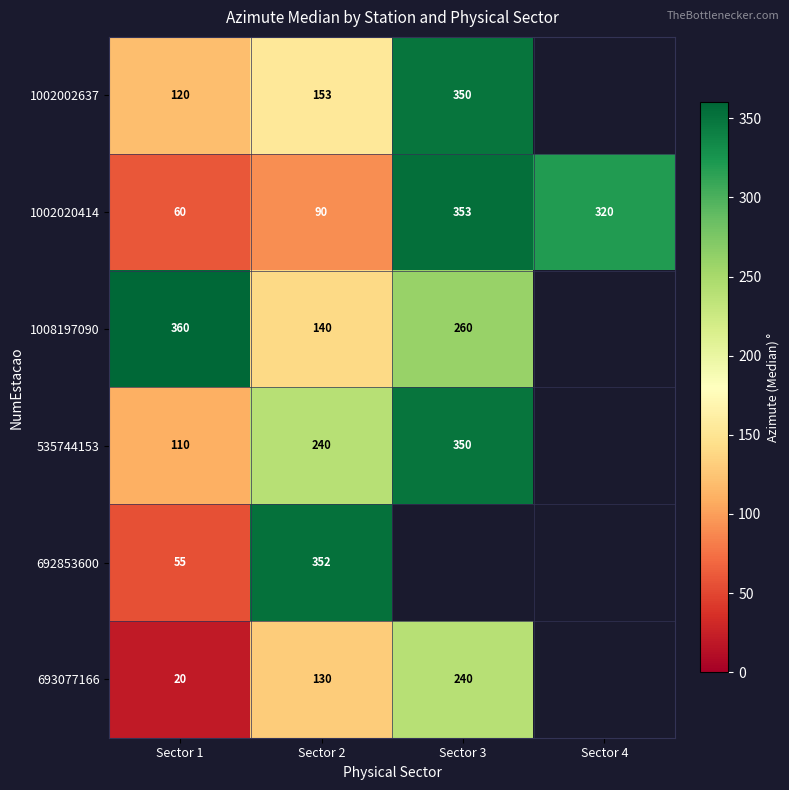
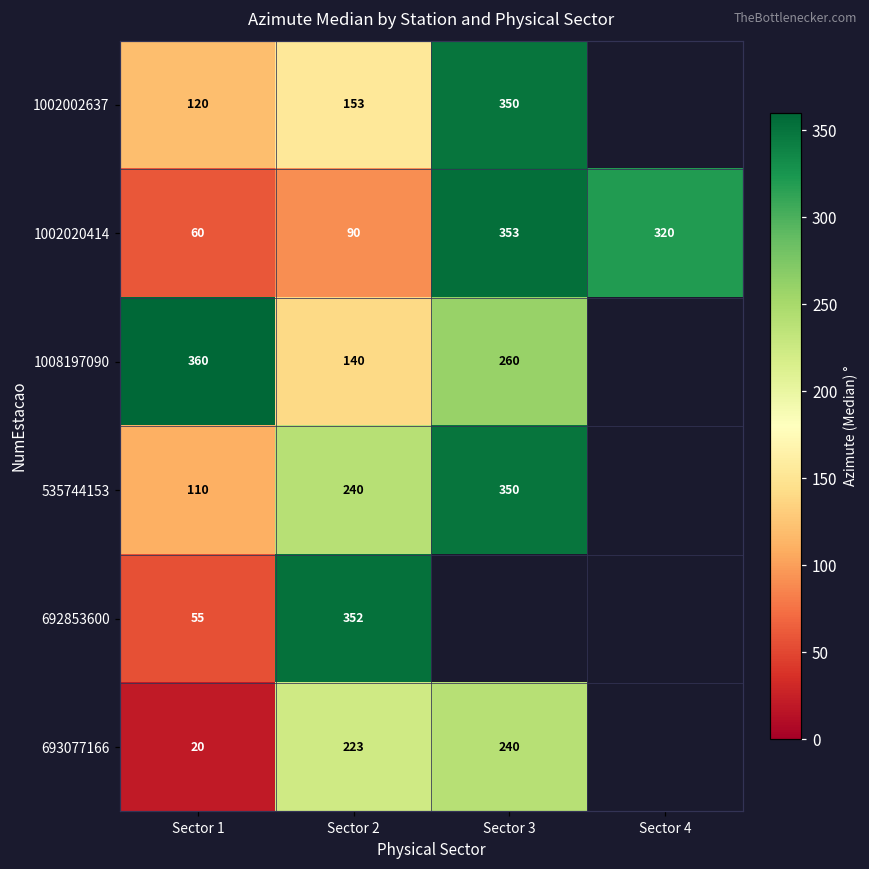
693077166, Sector 2: 130 -> 223
